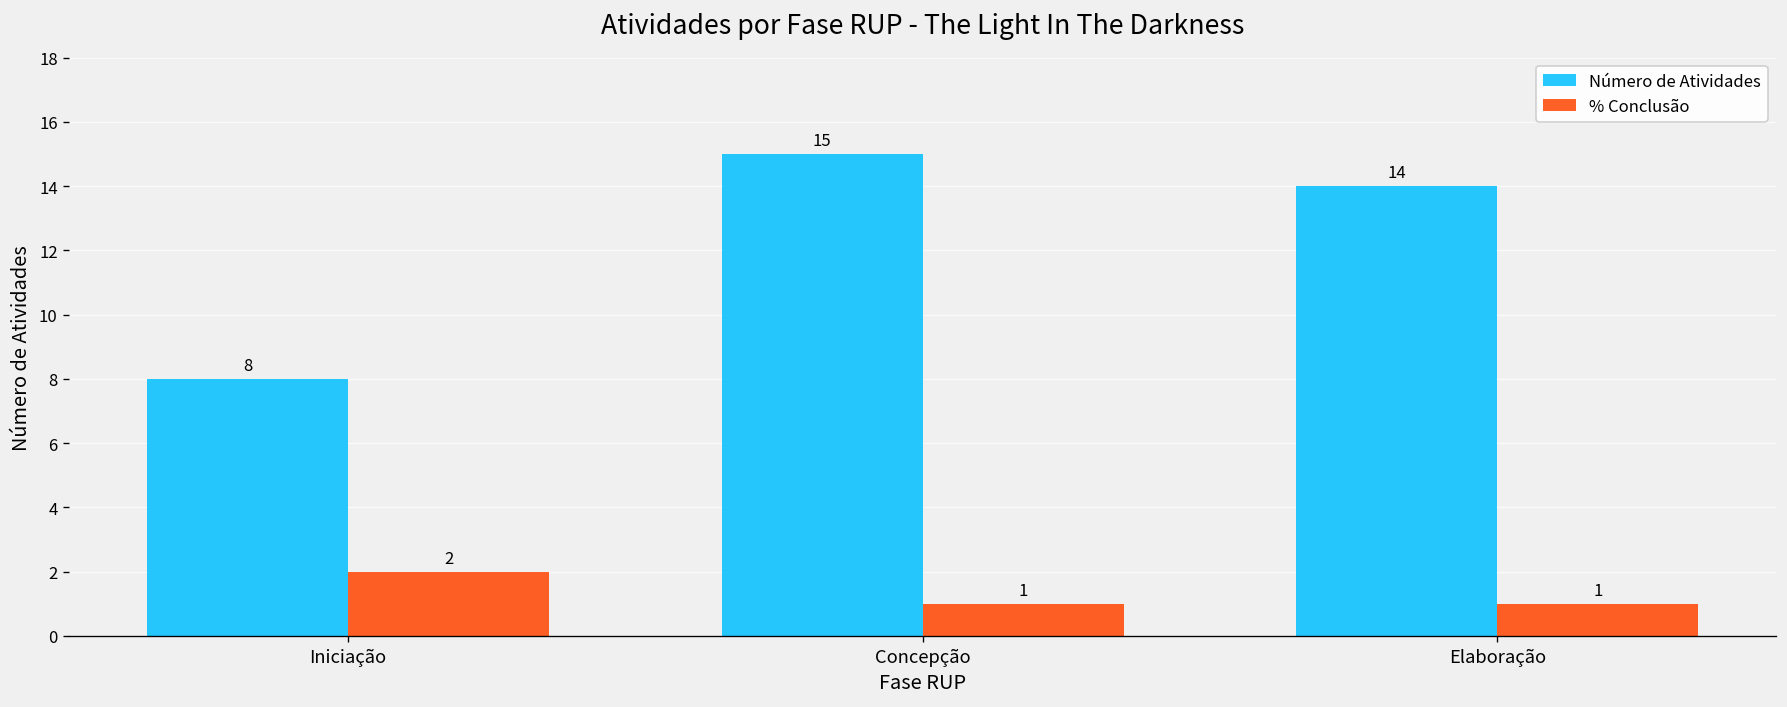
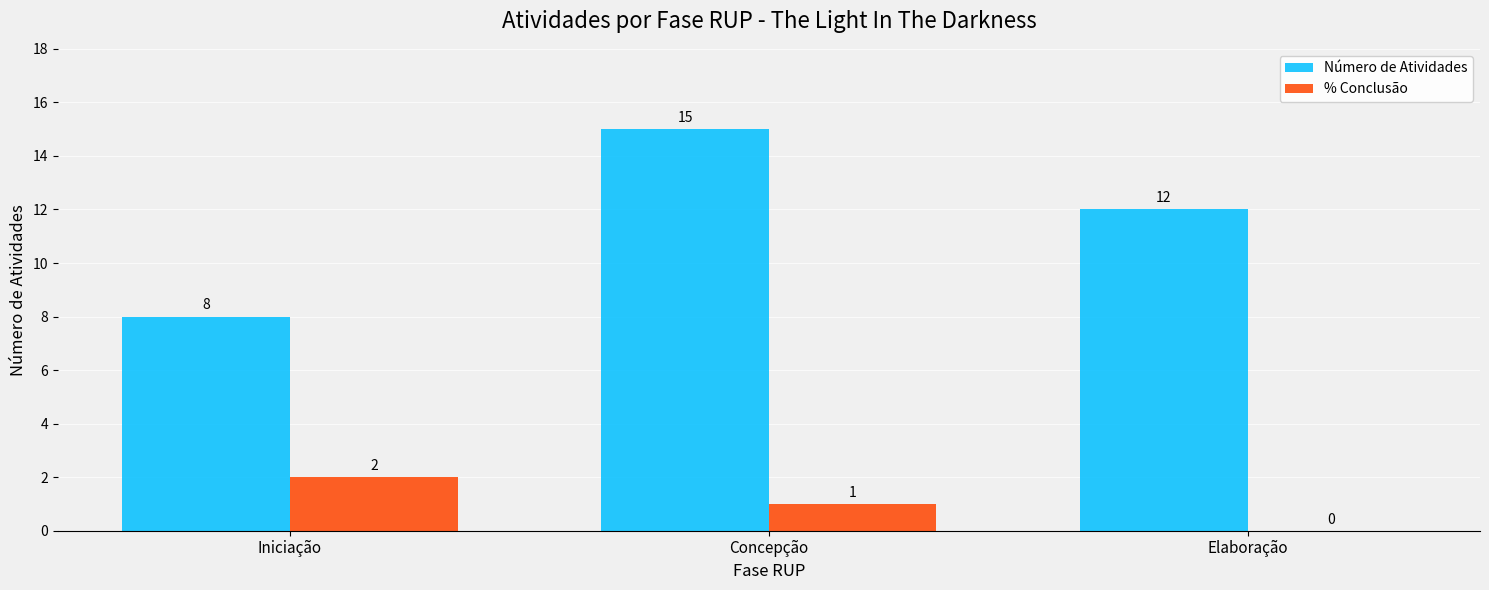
Número de Atividades, Elaboração: 14 -> 12
% Conclusão, Elaboração: 1 -> 0
